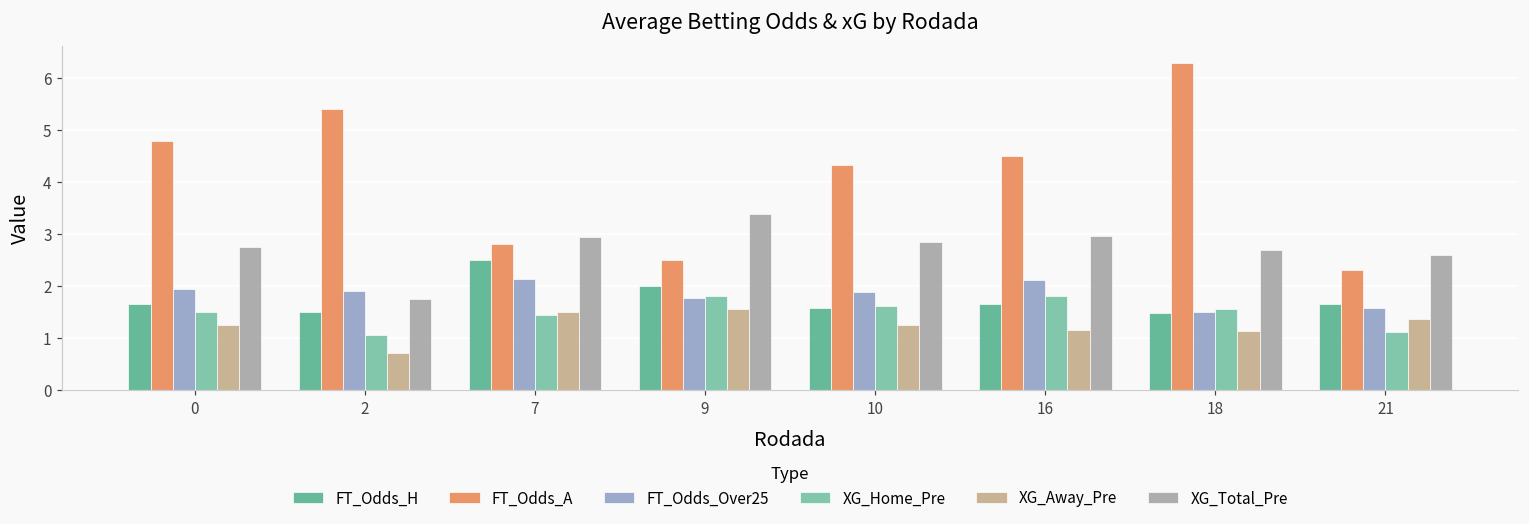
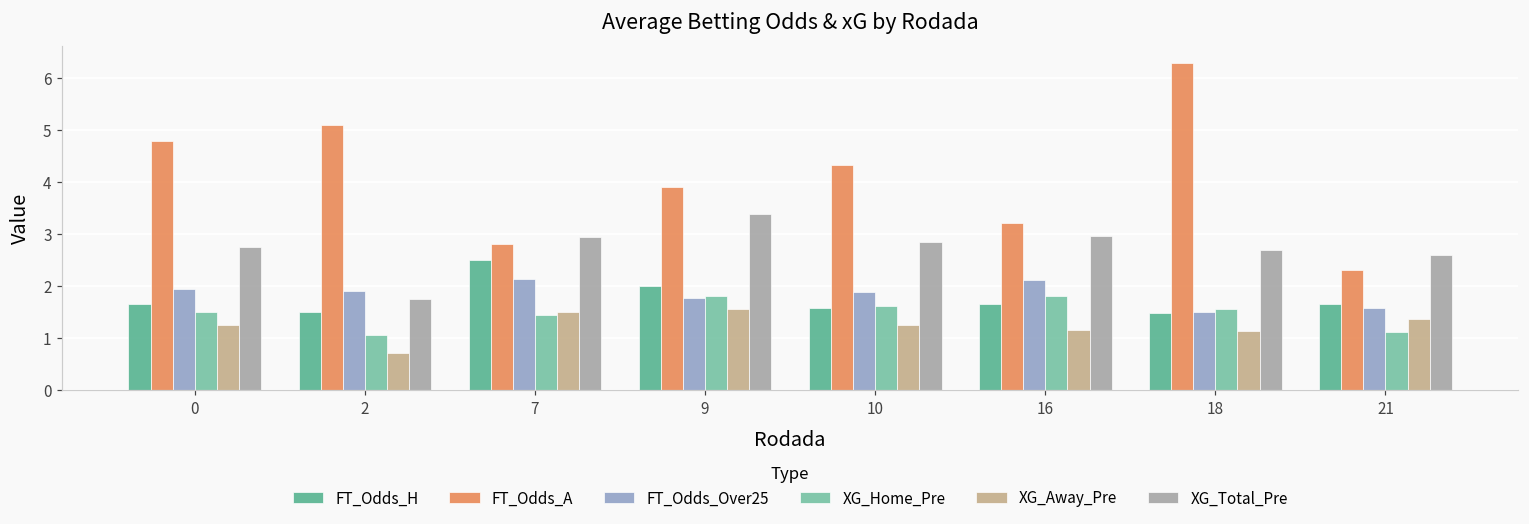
FT_Odds_A, 2: 5.4 -> 5.1
FT_Odds_A, 9: 2.5 -> 3.9
FT_Odds_A, 16: 4.5 -> 3.2
